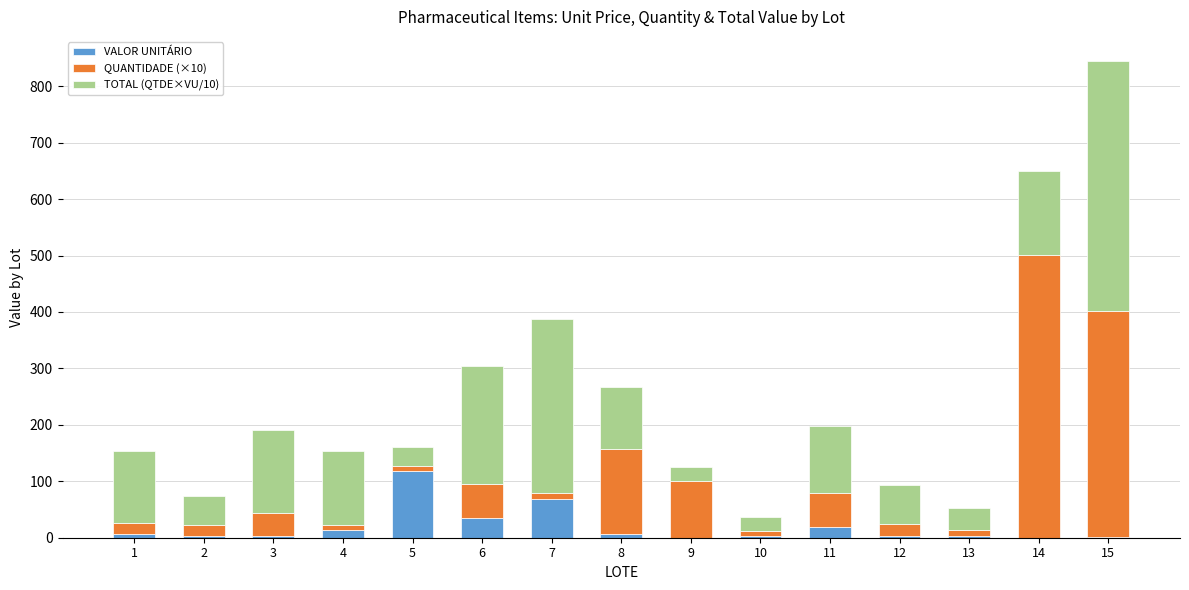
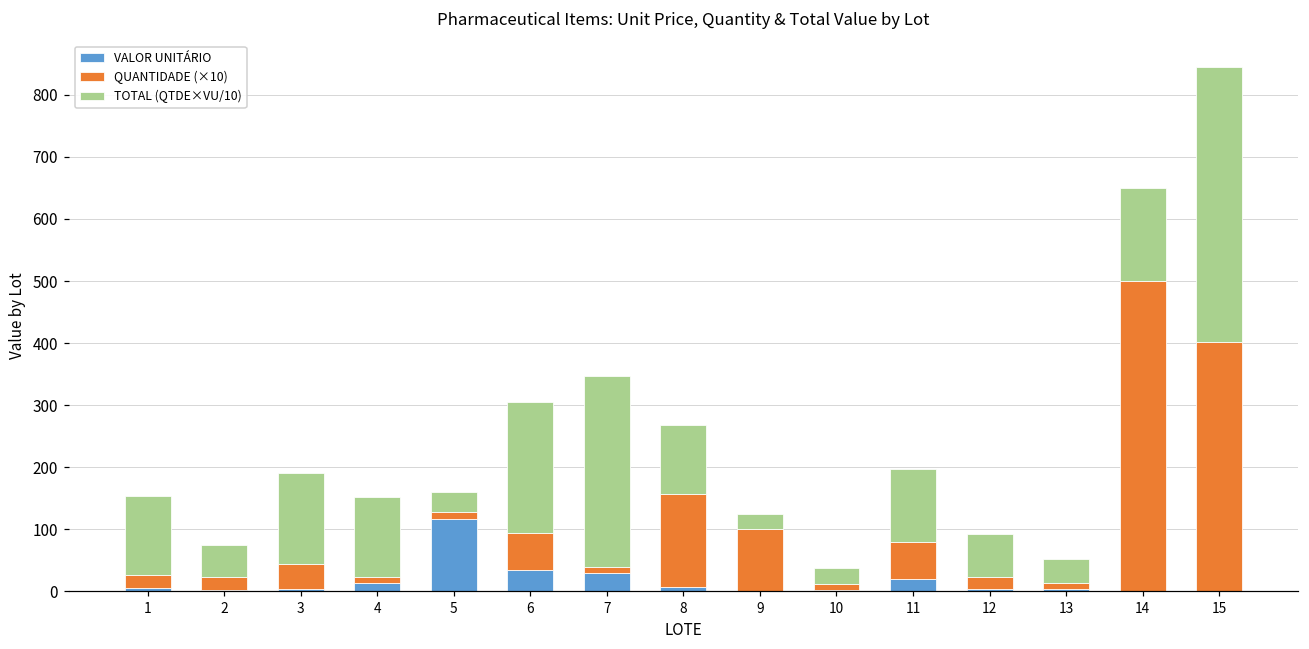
VALOR UNITÁRIO, 7: 70 -> 30
